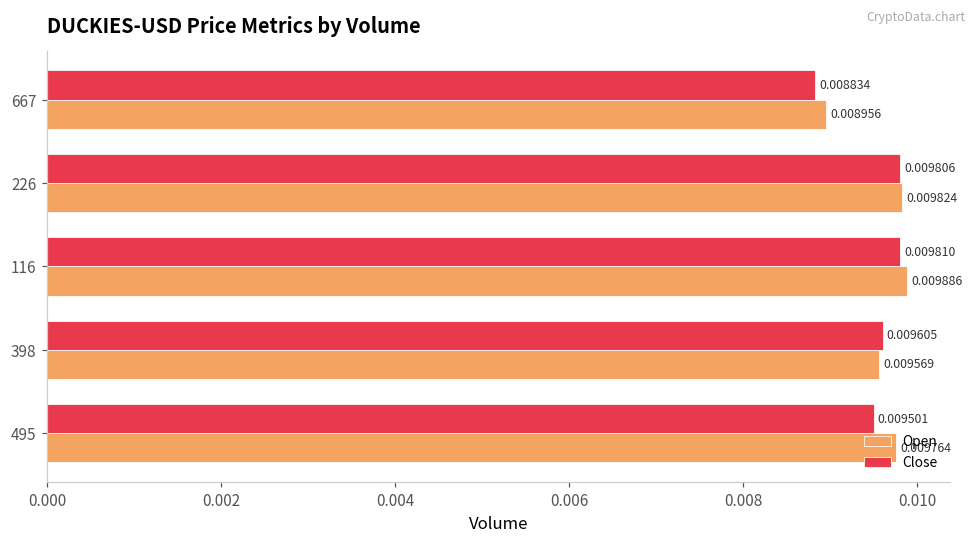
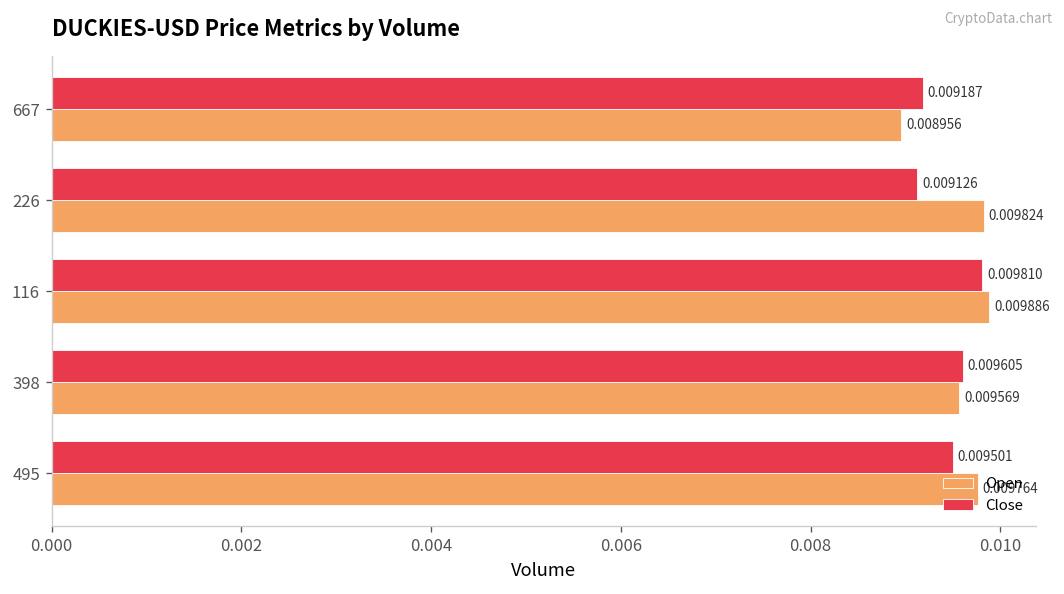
Close, 667: 0.008834 -> 0.009187
Close, 226: 0.009806 -> 0.009126
